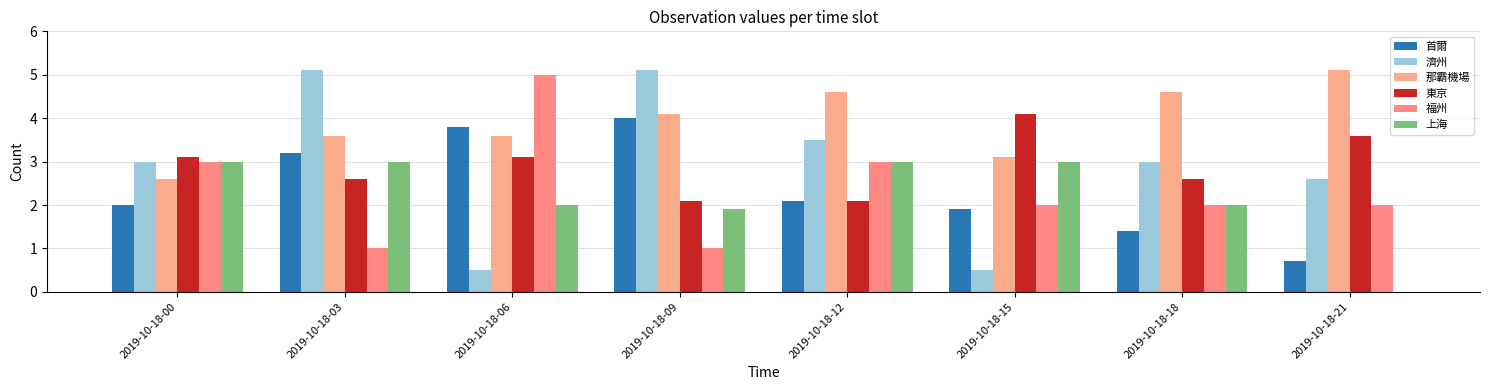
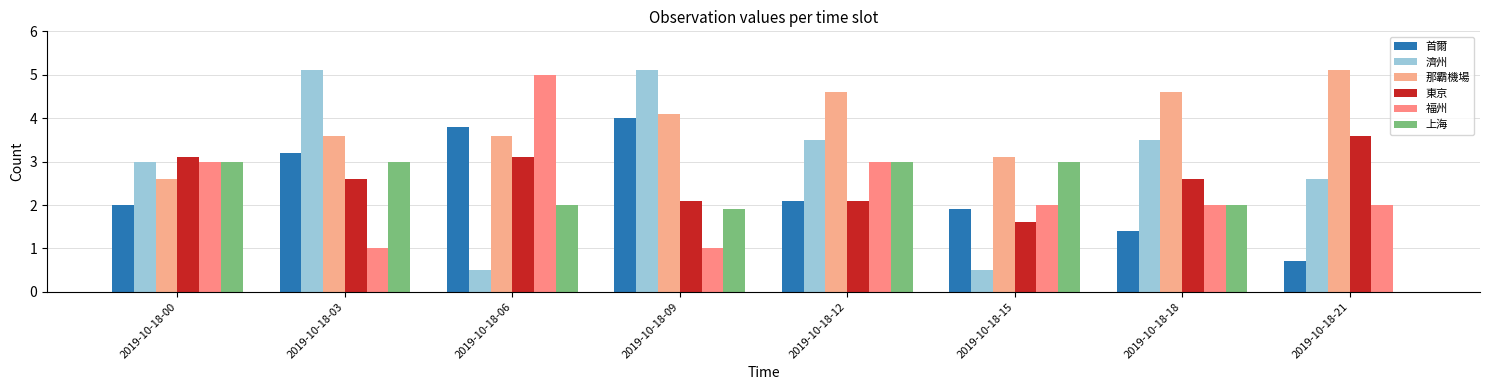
東京, 2019-10-18-15: 4.1 -> 1.6
濟州, 2019-10-18-18: 3.0 -> 3.5
